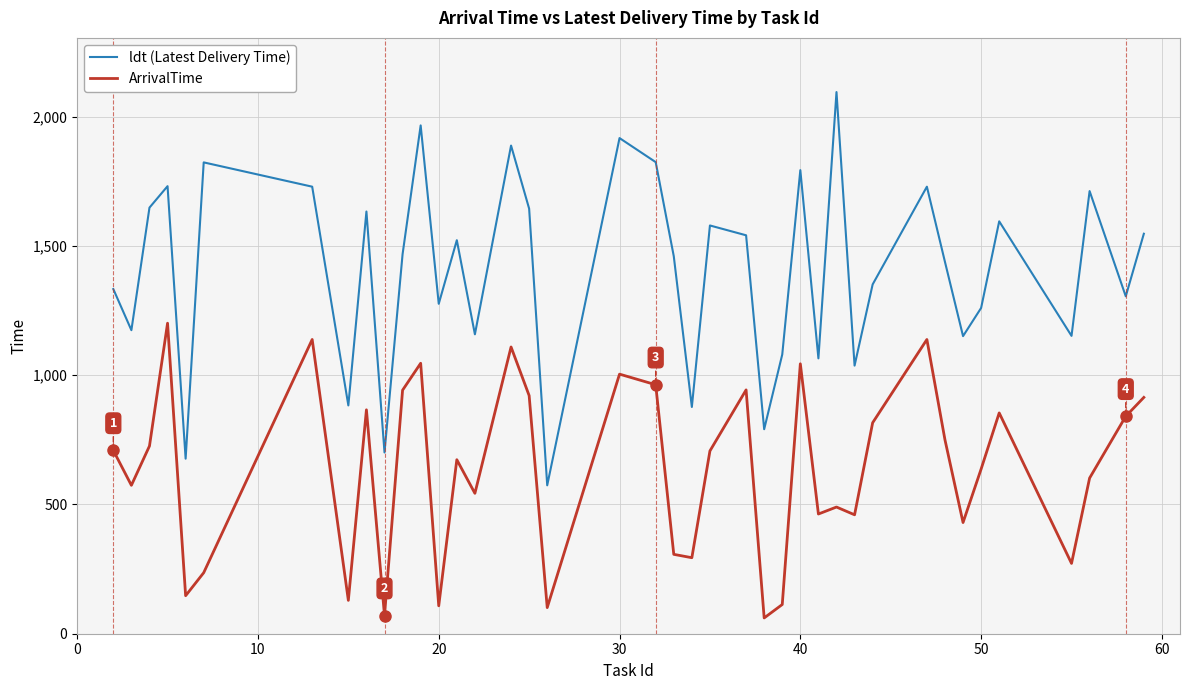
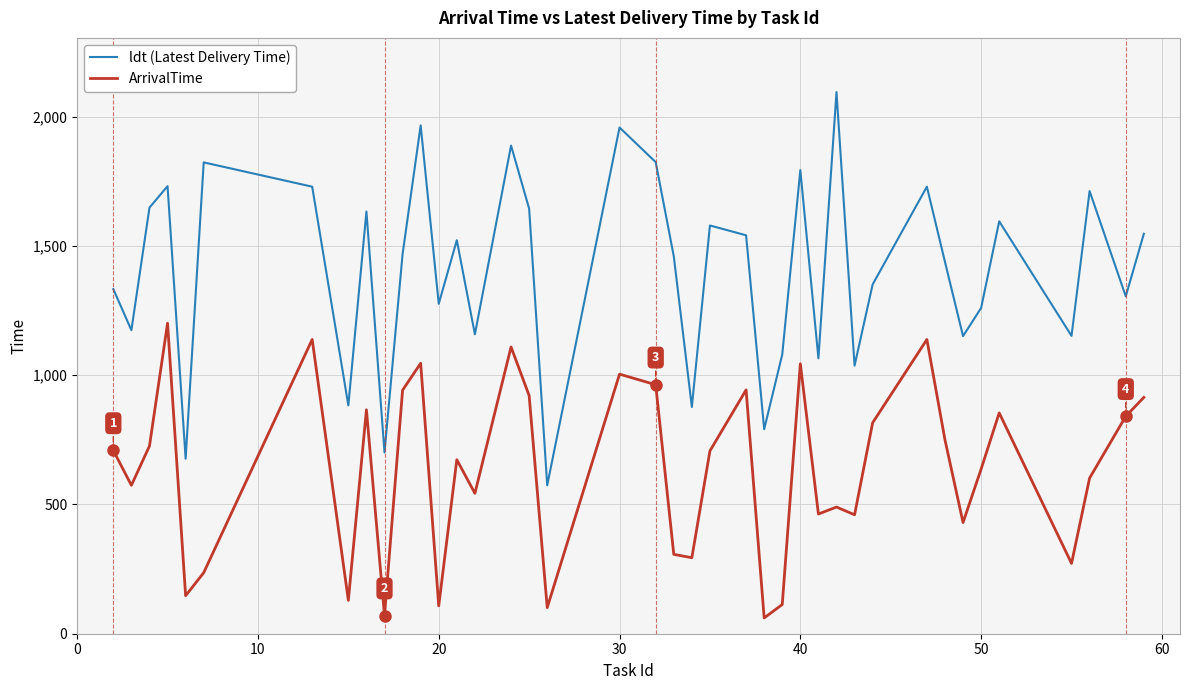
ldt (Latest Delivery Time), 30: 1,920 -> 1,960
